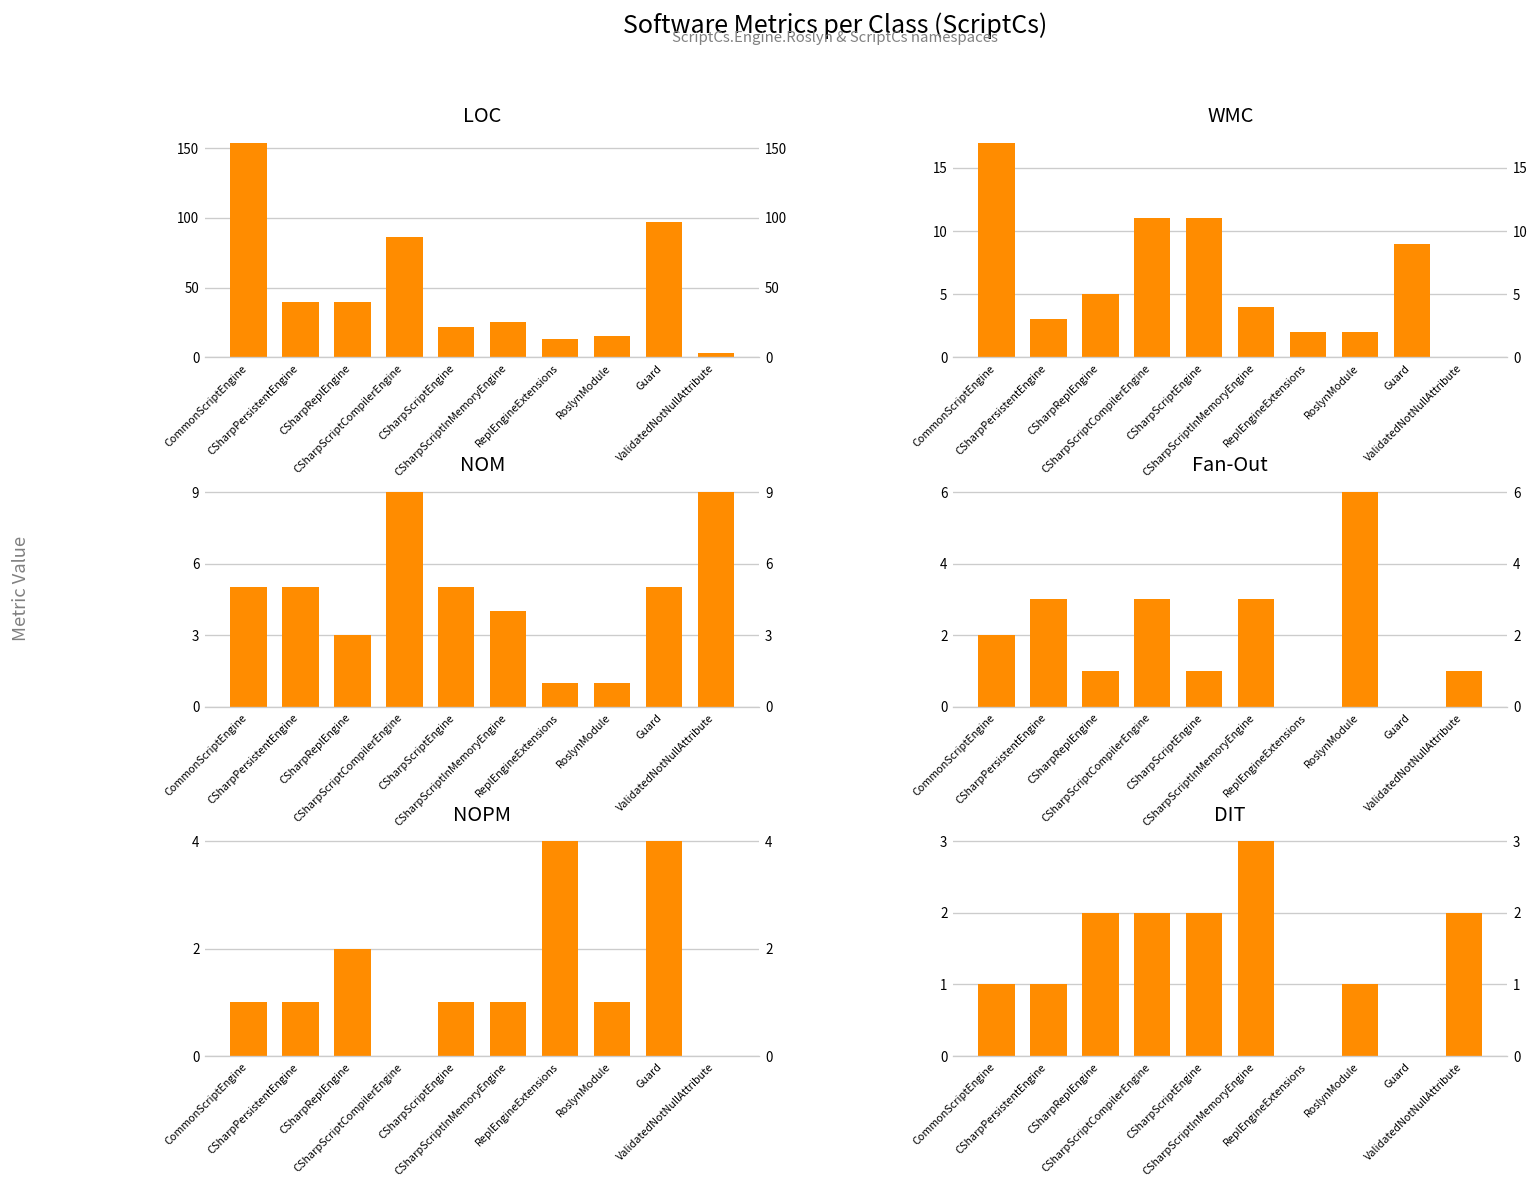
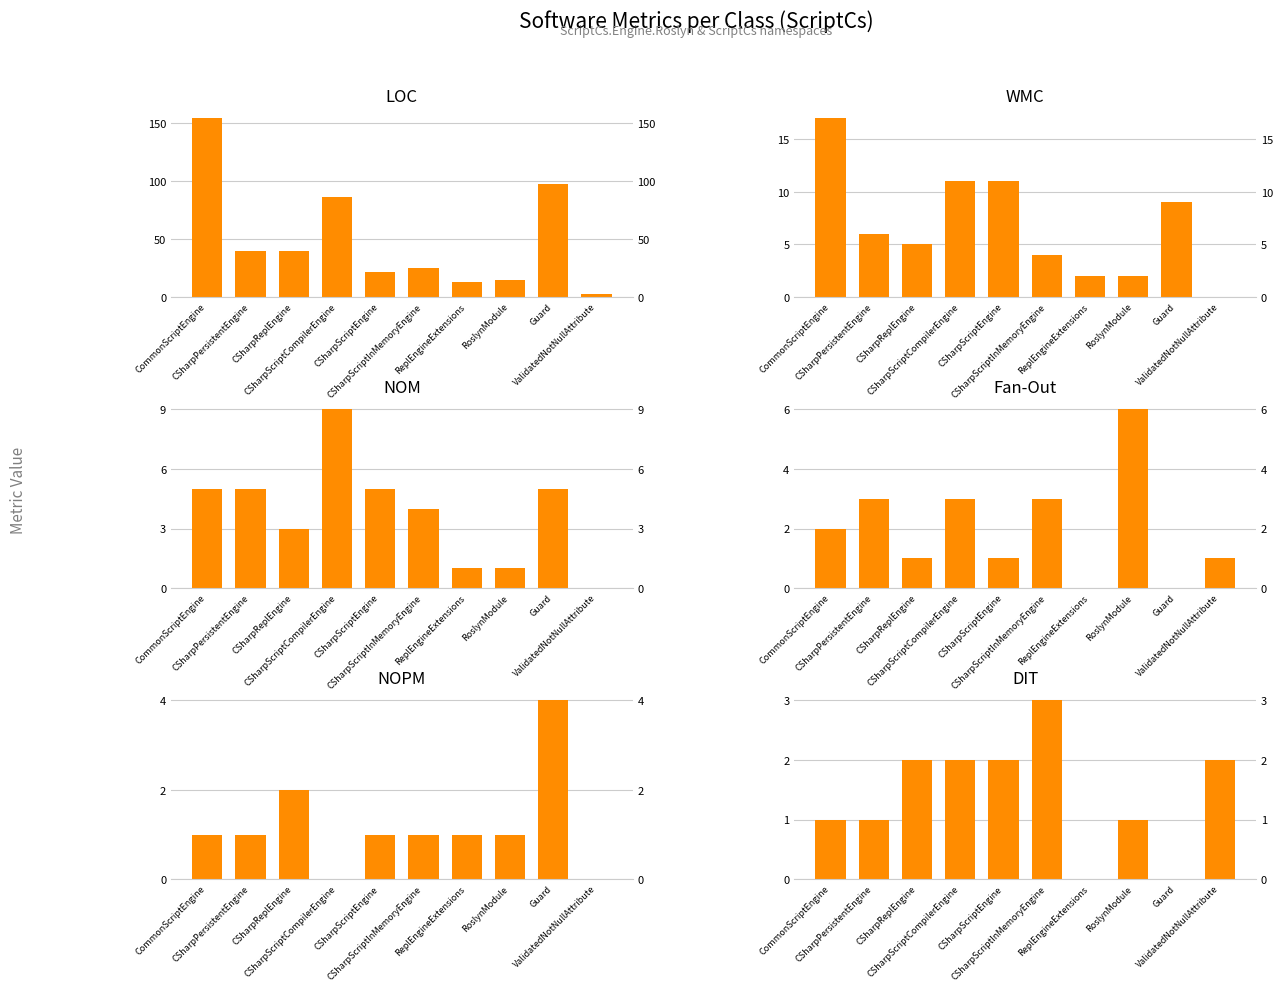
WMC, CSharpPersistentEngine: 3 -> 6
NOM, ValidatedNotNullAttribute: 9 -> 0
NOPM, ReplEngineExtensions: 4 -> 1
